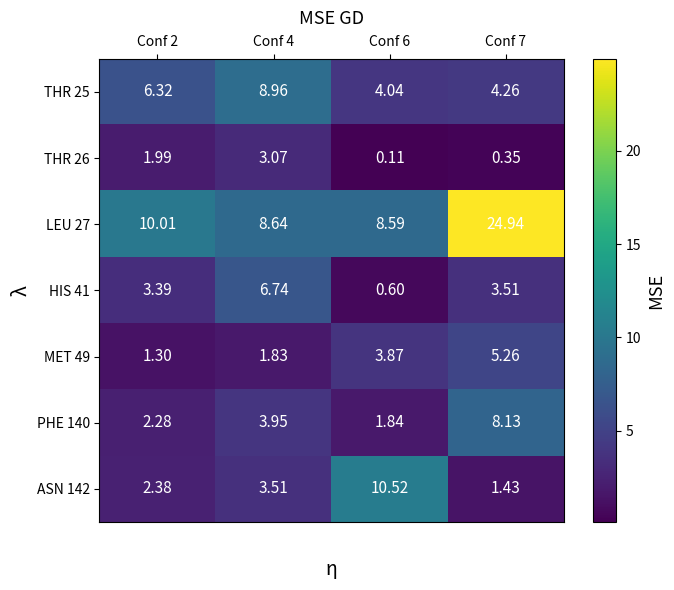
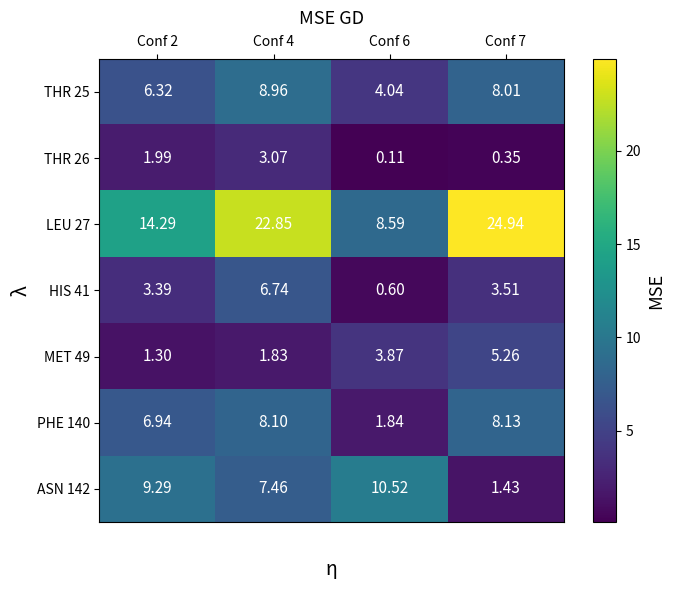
THR 25, Conf 7: 4.26 -> 8.01
LEU 27, Conf 2: 10.01 -> 14.29
LEU 27, Conf 4: 8.64 -> 22.85
PHE 140, Conf 2: 2.28 -> 6.94
PHE 140, Conf 4: 3.95 -> 8.10
ASN 142, Conf 2: 2.38 -> 9.29
ASN 142, Conf 4: 3.51 -> 7.46
